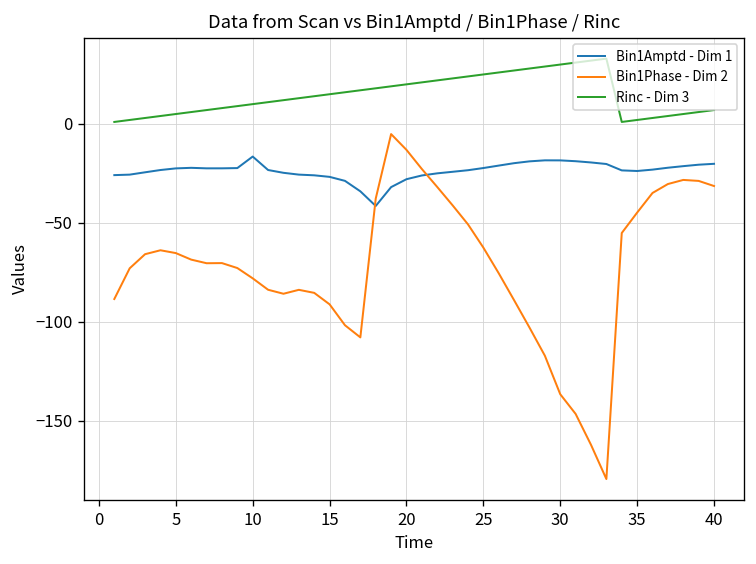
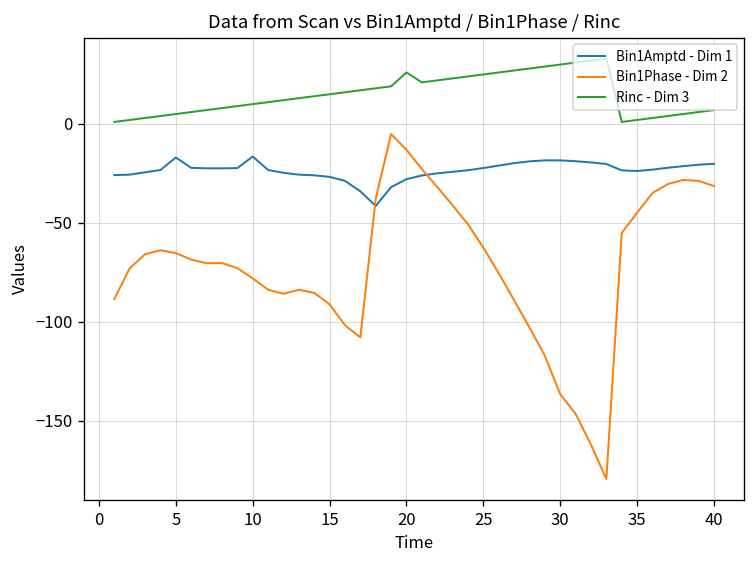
Bin1Amptd - Dim 1, 5: -22 -> -17
Rinc - Dim 3, 20: 20 -> 26
